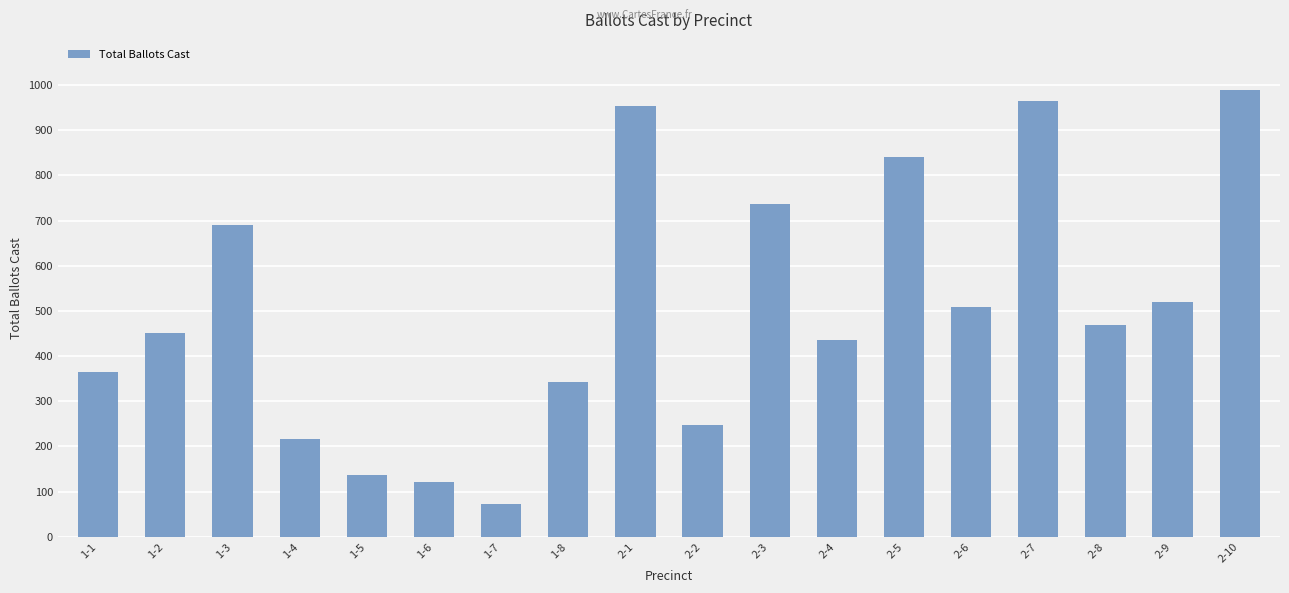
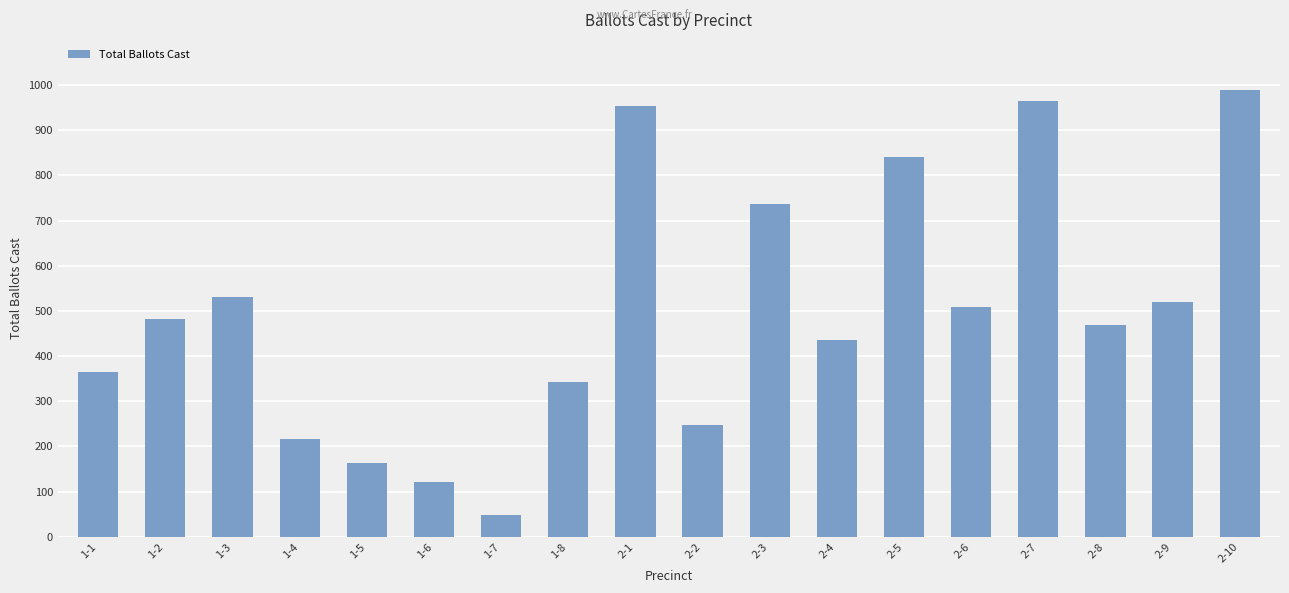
1-2: 450 -> 480
1-3: 690 -> 530
1-5: 140 -> 160
1-7: 70 -> 50
